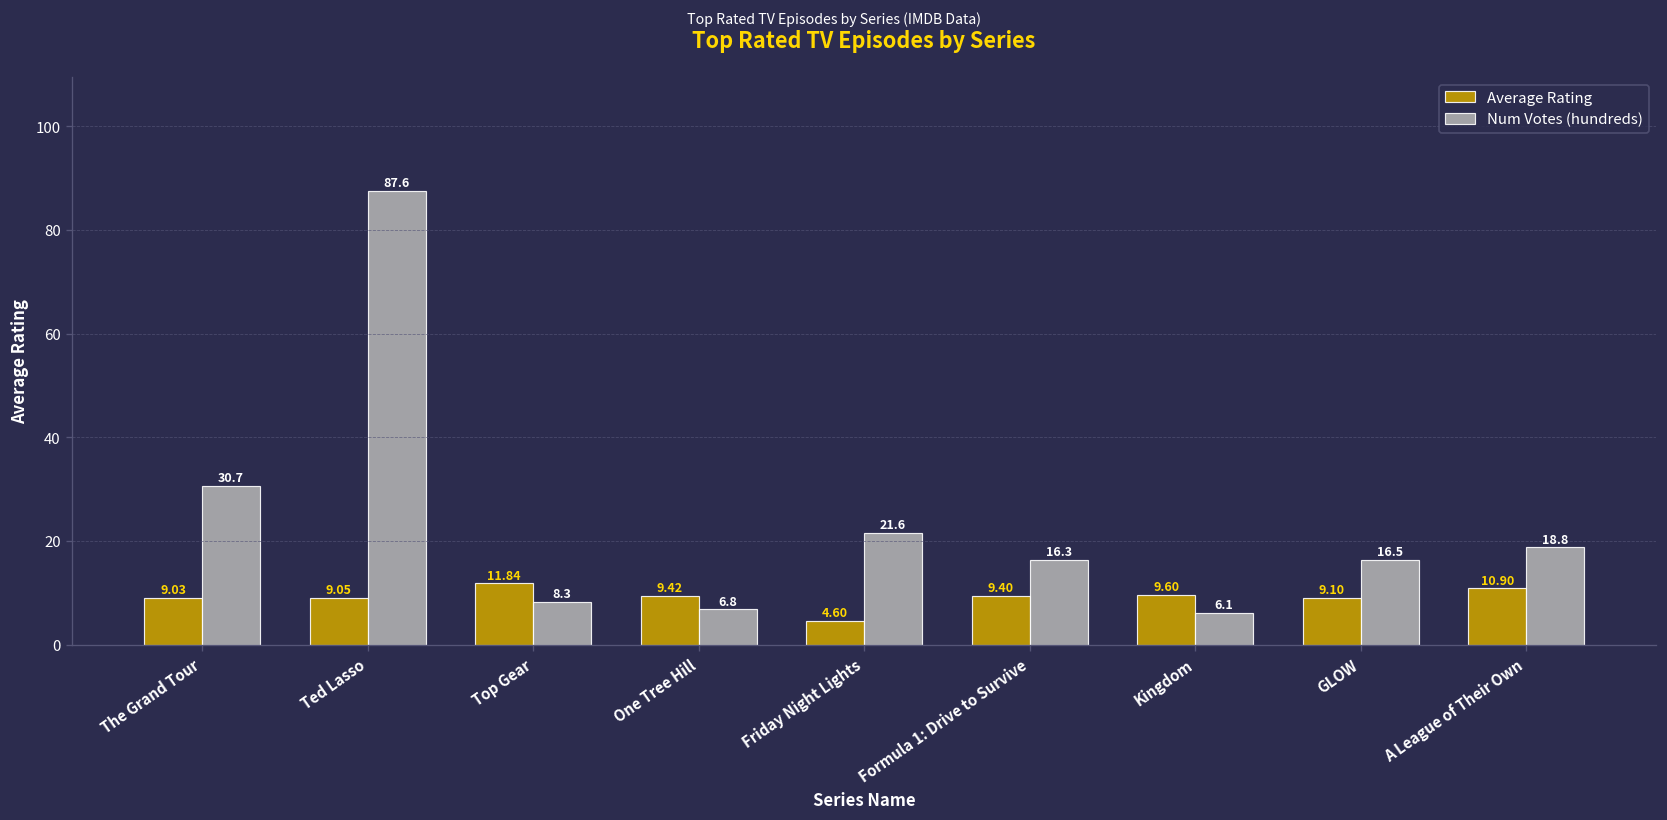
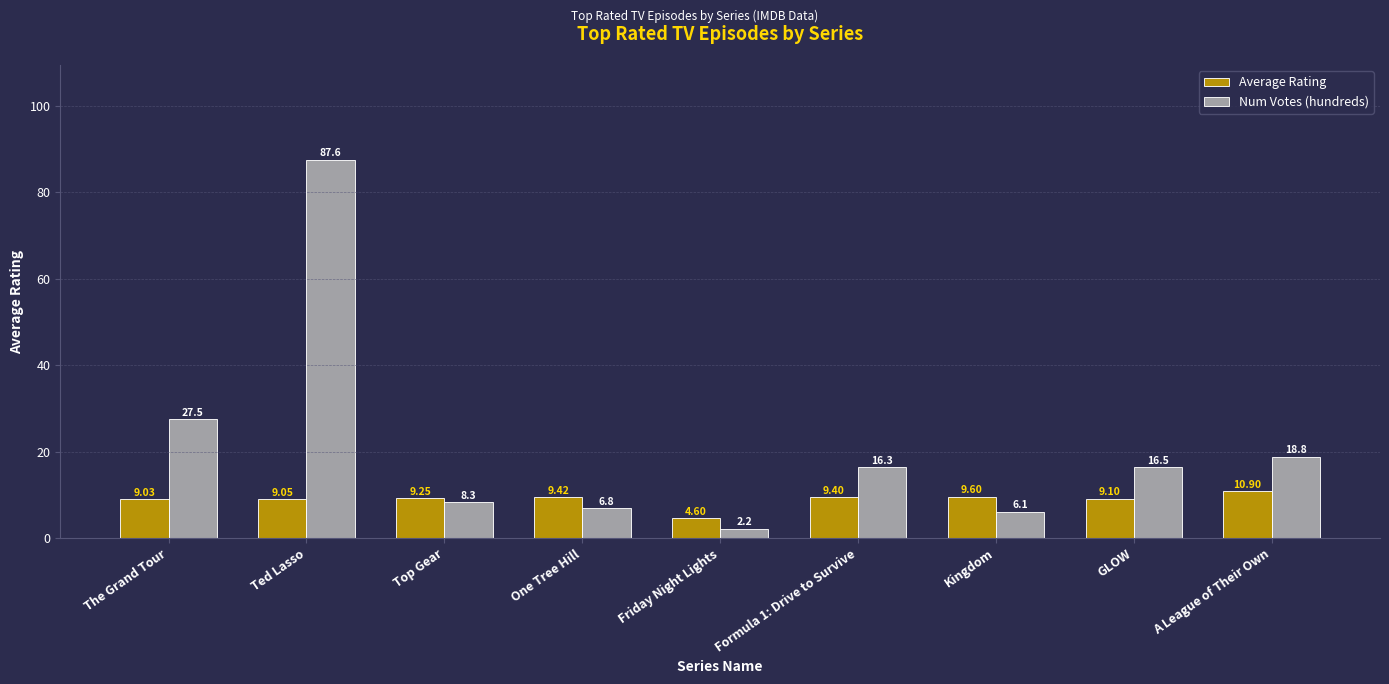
Num Votes (hundreds), The Grand Tour: 30.7 -> 27.5
Average Rating, Top Gear: 11.84 -> 9.25
Num Votes (hundreds), Friday Night Lights: 21.6 -> 2.2
